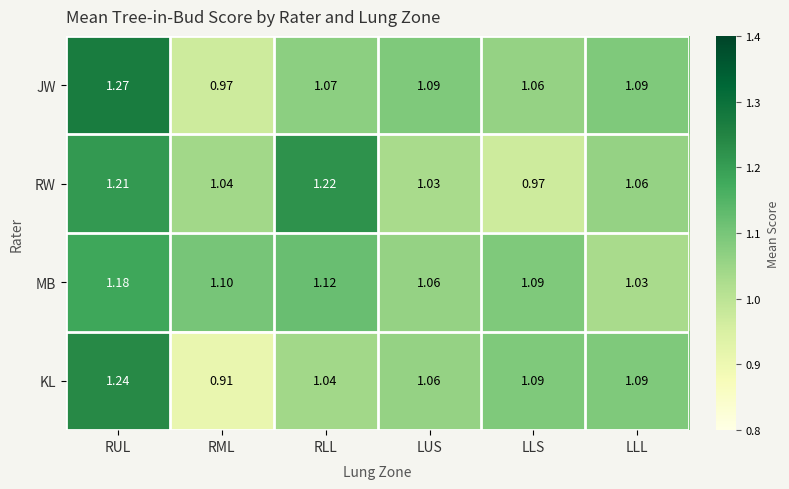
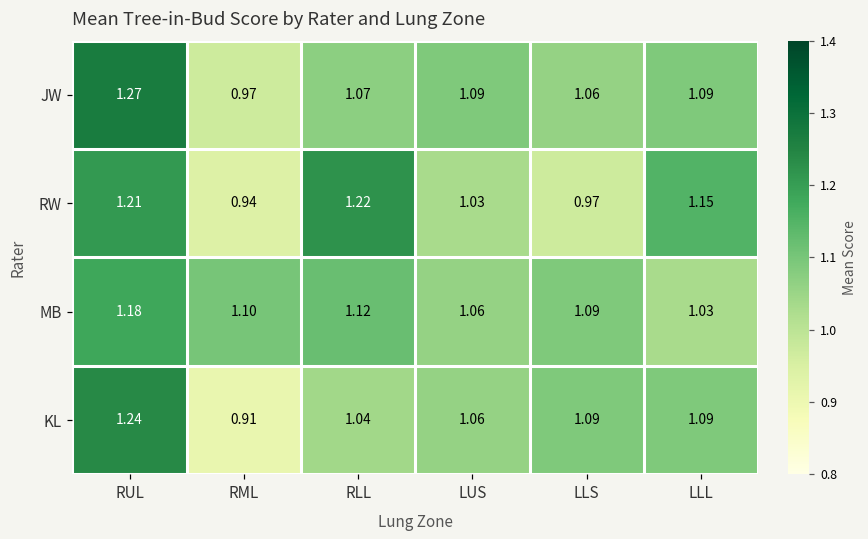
RW, RML: 1.04 -> 0.94
RW, LLL: 1.06 -> 1.15
